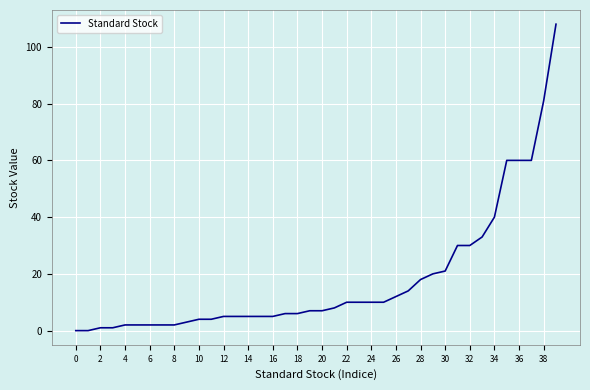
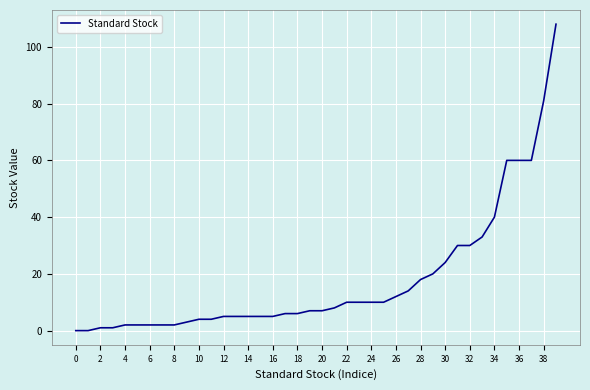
30: 21 -> 24
